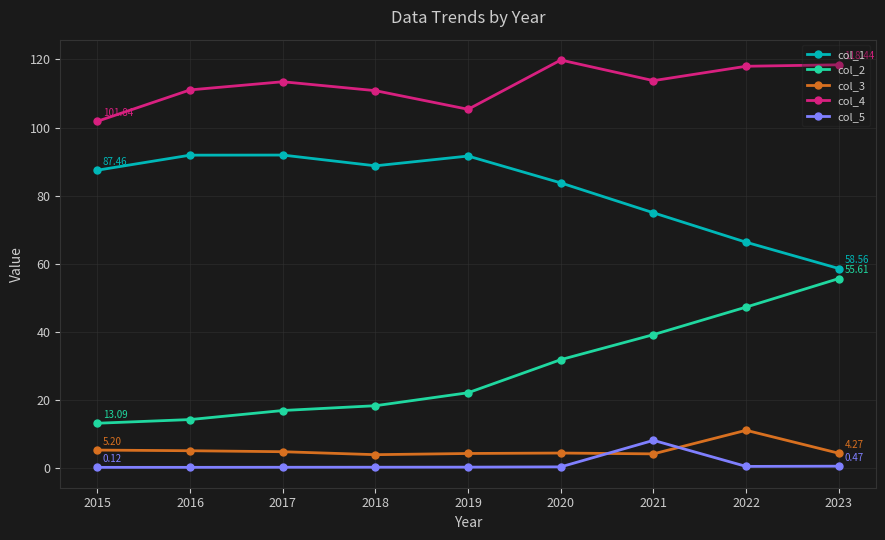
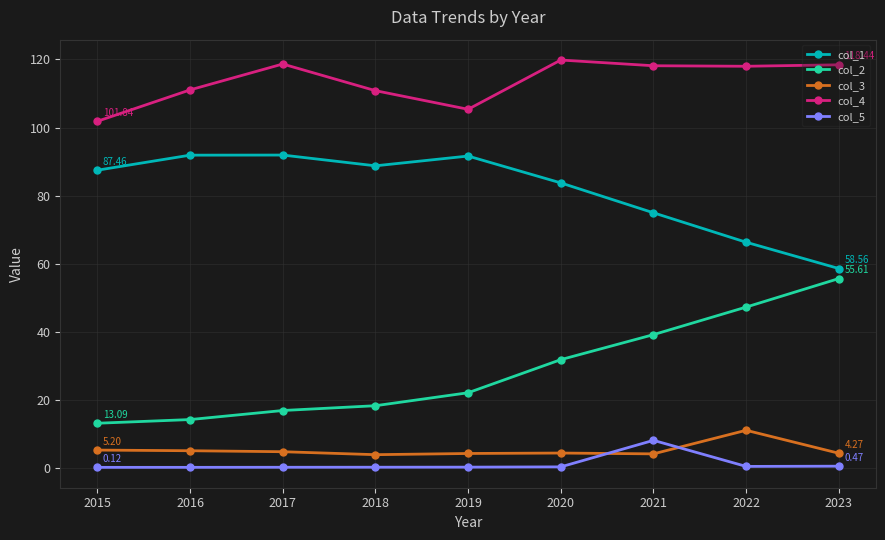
col_4, 2017: 113 -> 119
col_4, 2021: 114 -> 118
